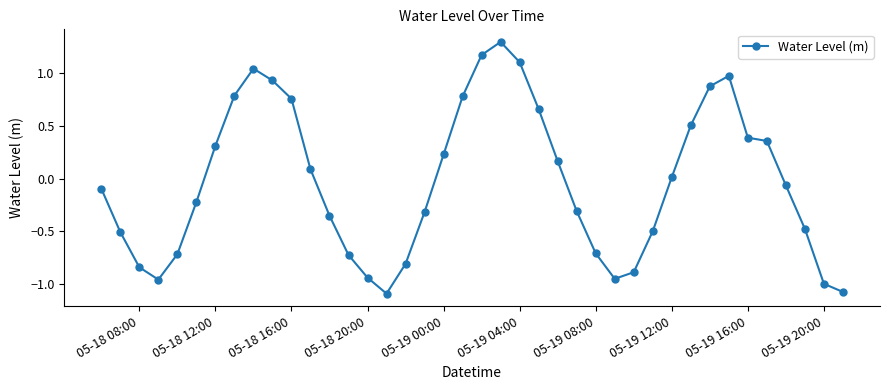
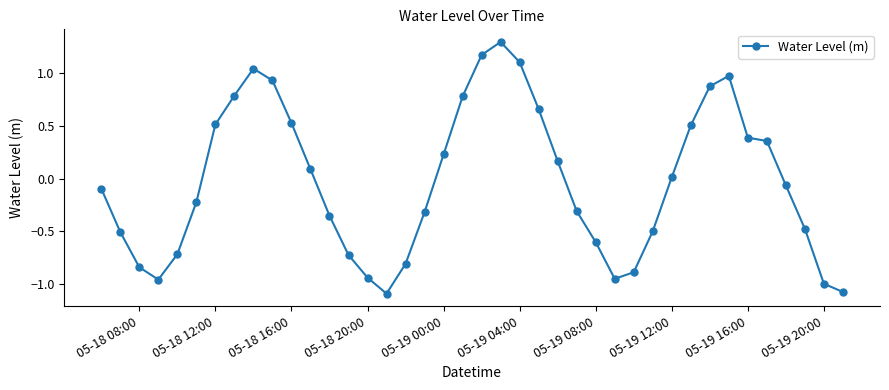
05-18 12:00: 0.31 -> 0.51
05-18 16:00: 0.76 -> 0.53
05-19 08:00: -0.71 -> -0.60
